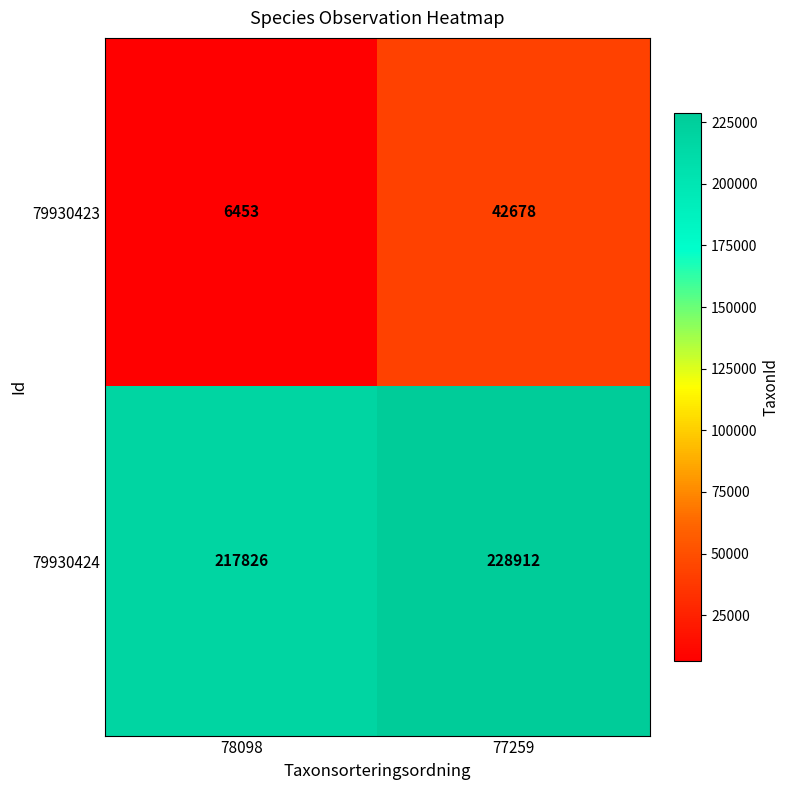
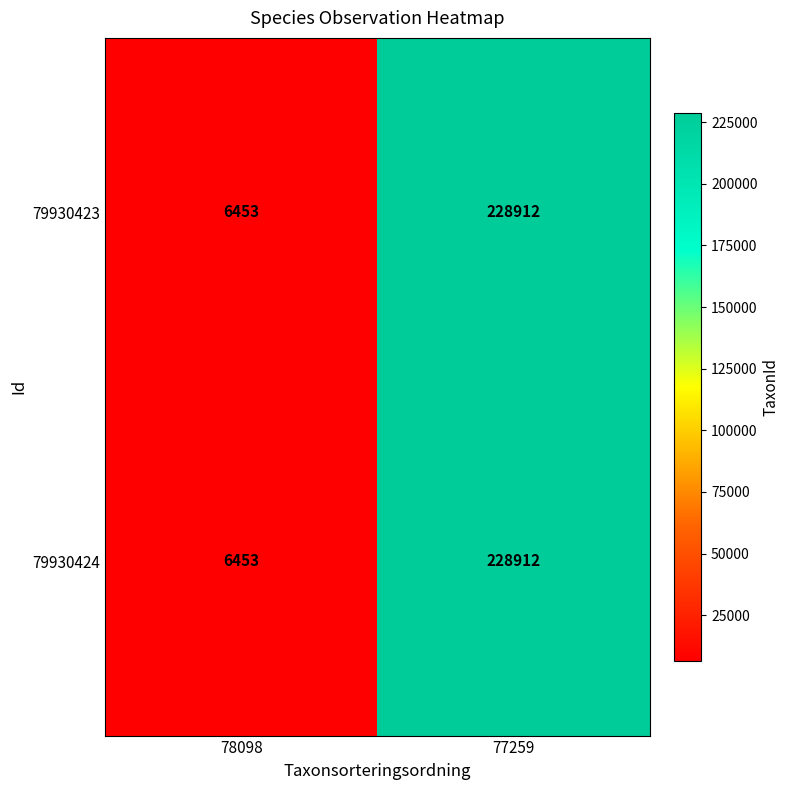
79930423, 77259: 42678 -> 228912
79930424, 78098: 217826 -> 6453
